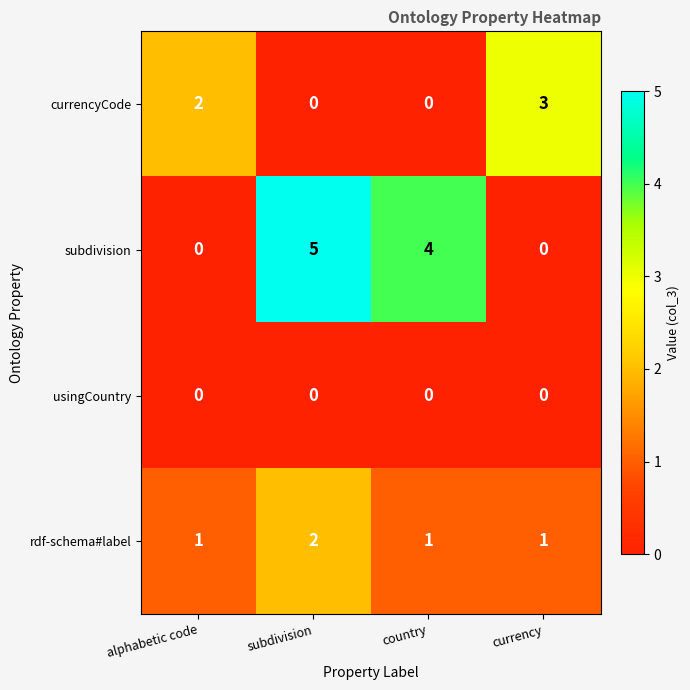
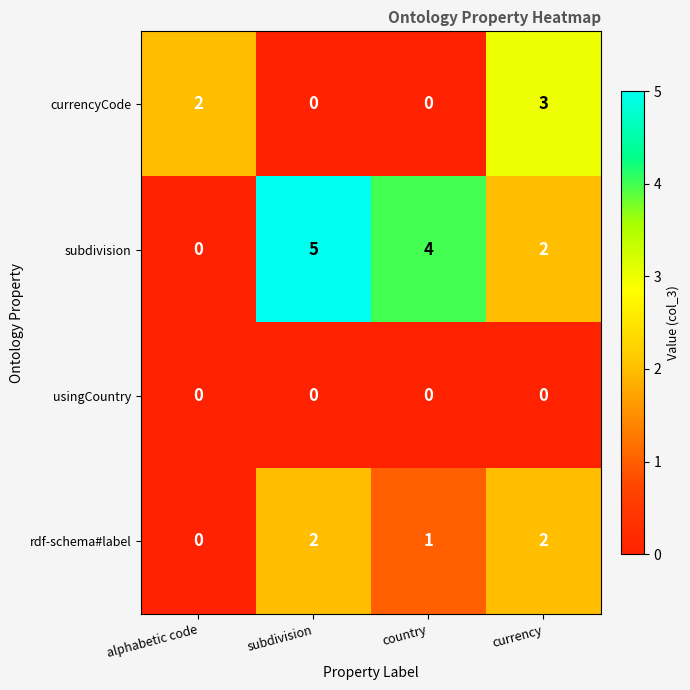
subdivision, currency: 0 -> 2
rdf-schema#label, alphabetic code: 1 -> 0
rdf-schema#label, currency: 1 -> 2
